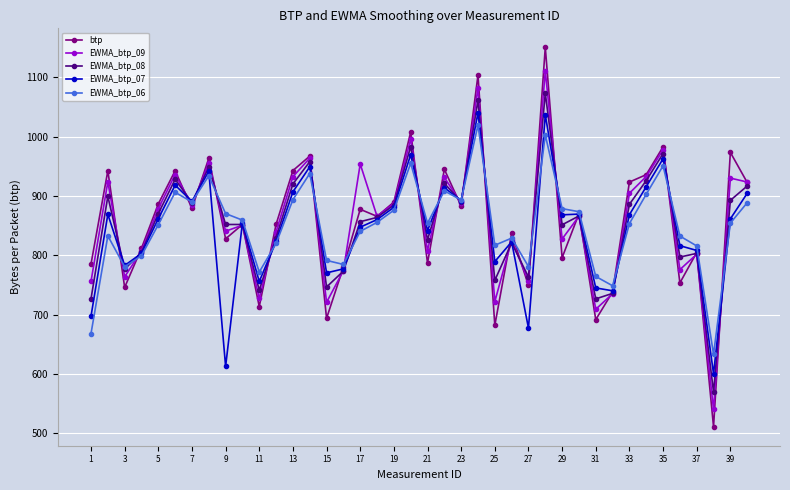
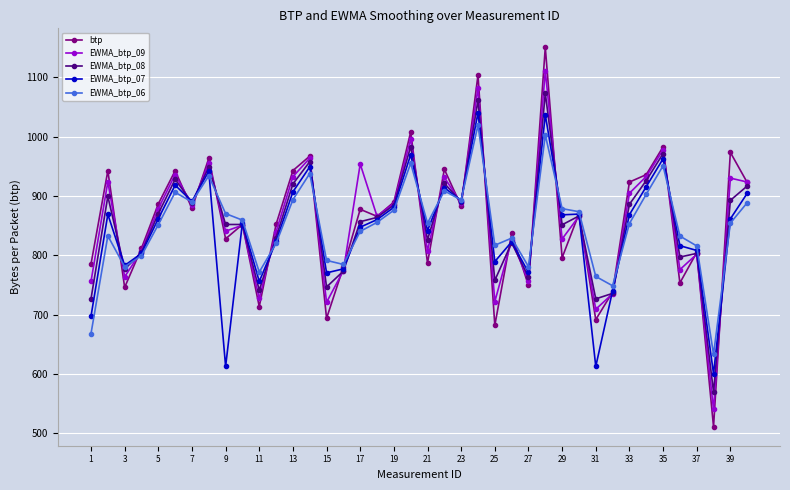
EWMA_btp_07, 27: 680 -> 770
EWMA_btp_07, 31: 740 -> 610
